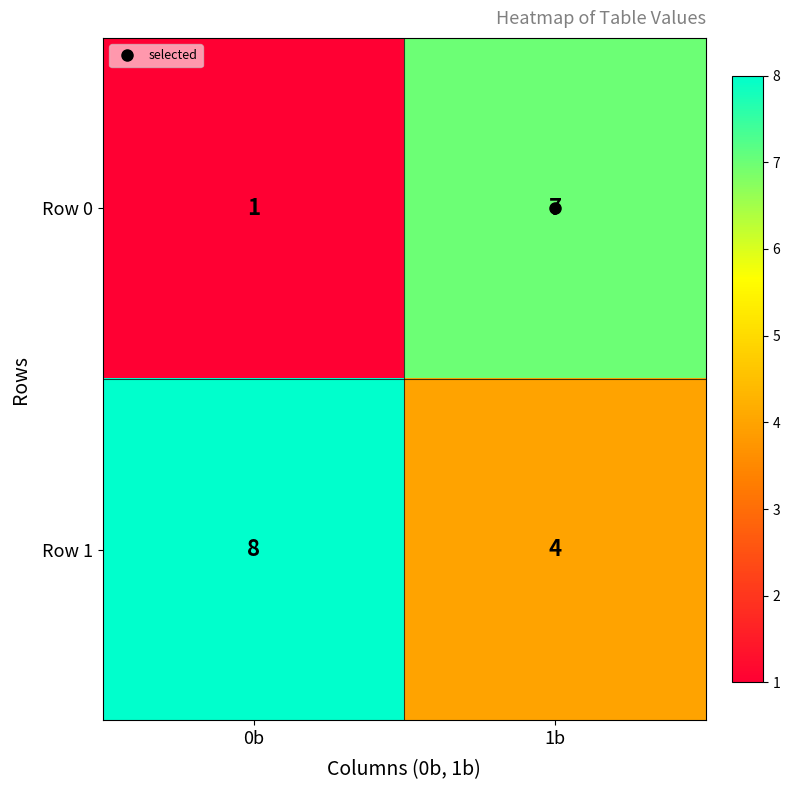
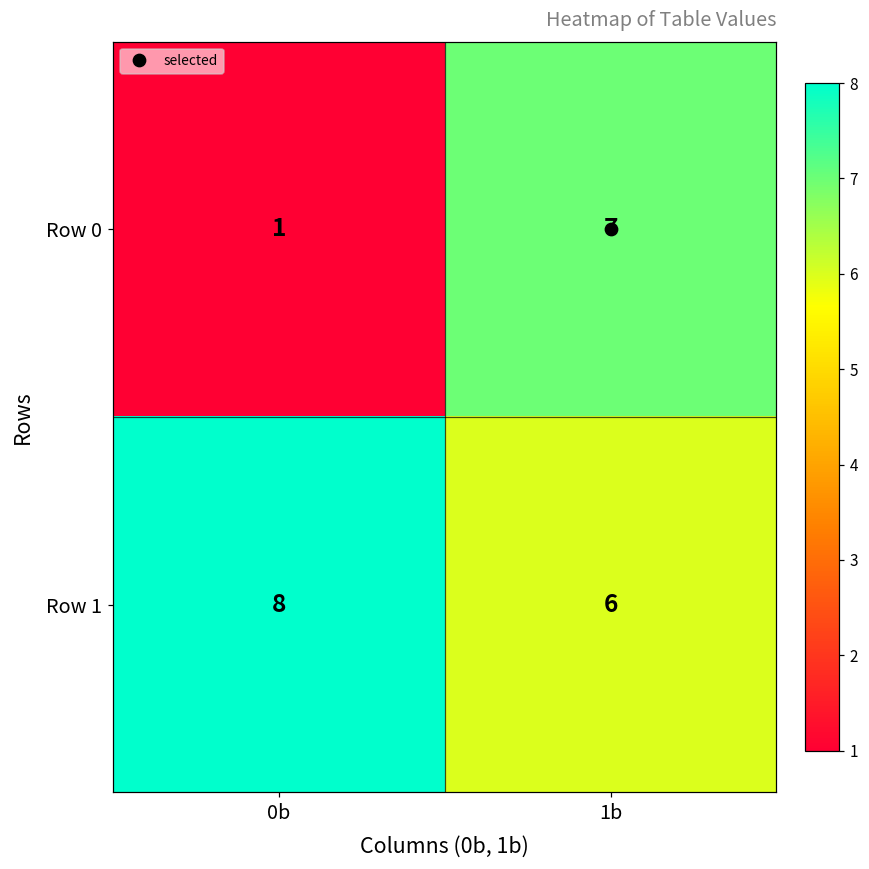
Row 1, 1b: 4 -> 6
